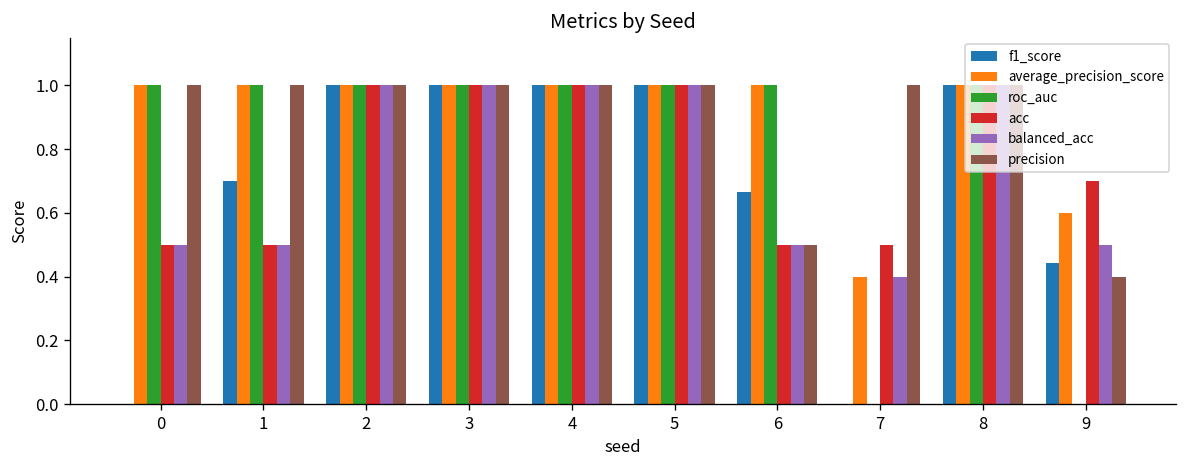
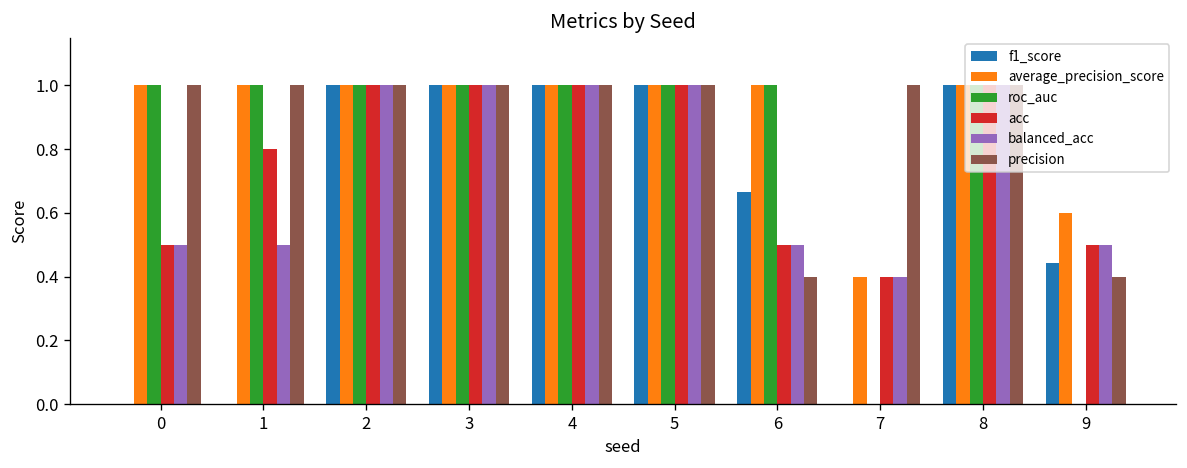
f1_score, 1: 0.7 -> 0.0
acc, 1: 0.5 -> 0.8
precision, 6: 0.5 -> 0.4
acc, 7: 0.5 -> 0.4
acc, 9: 0.7 -> 0.5
